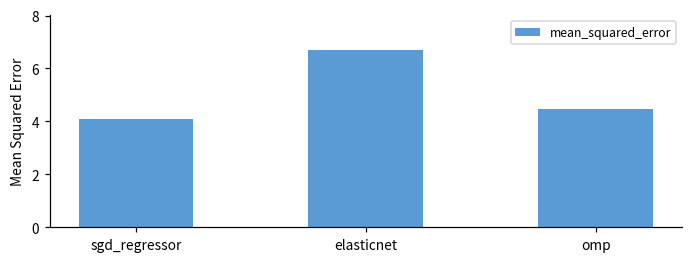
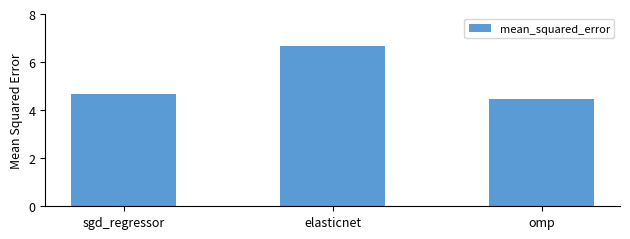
sgd_regressor: 4.1 -> 4.7
